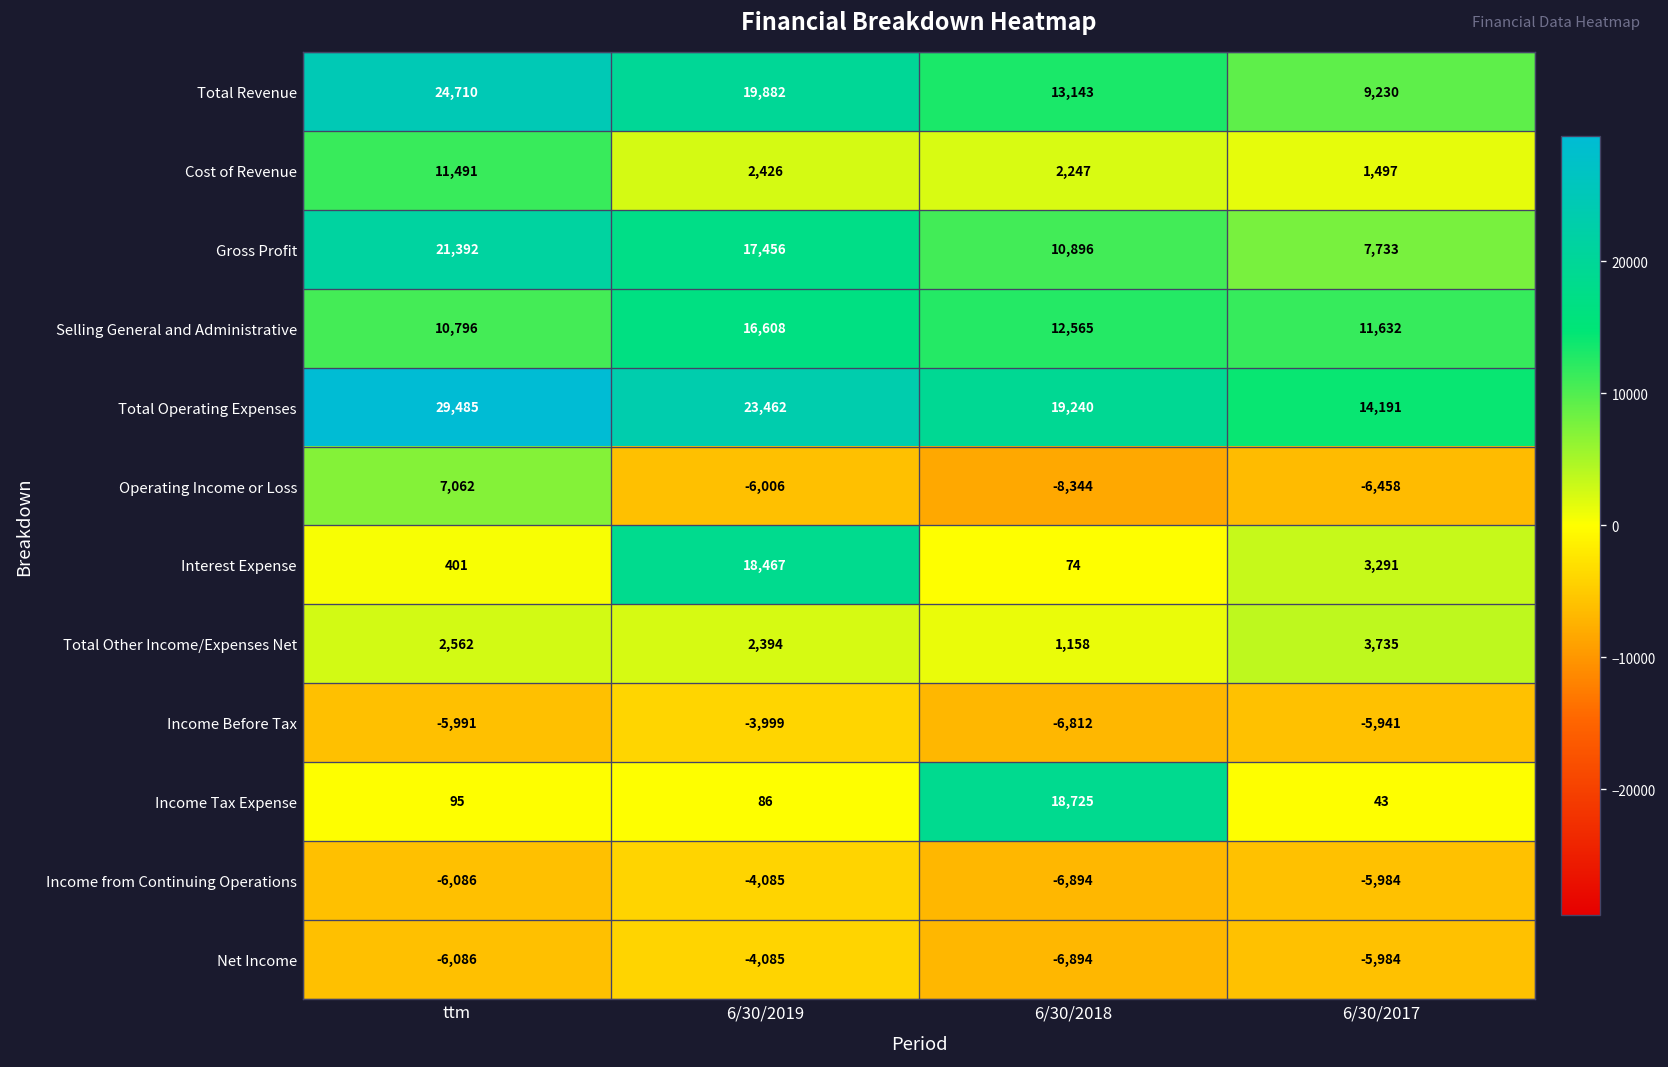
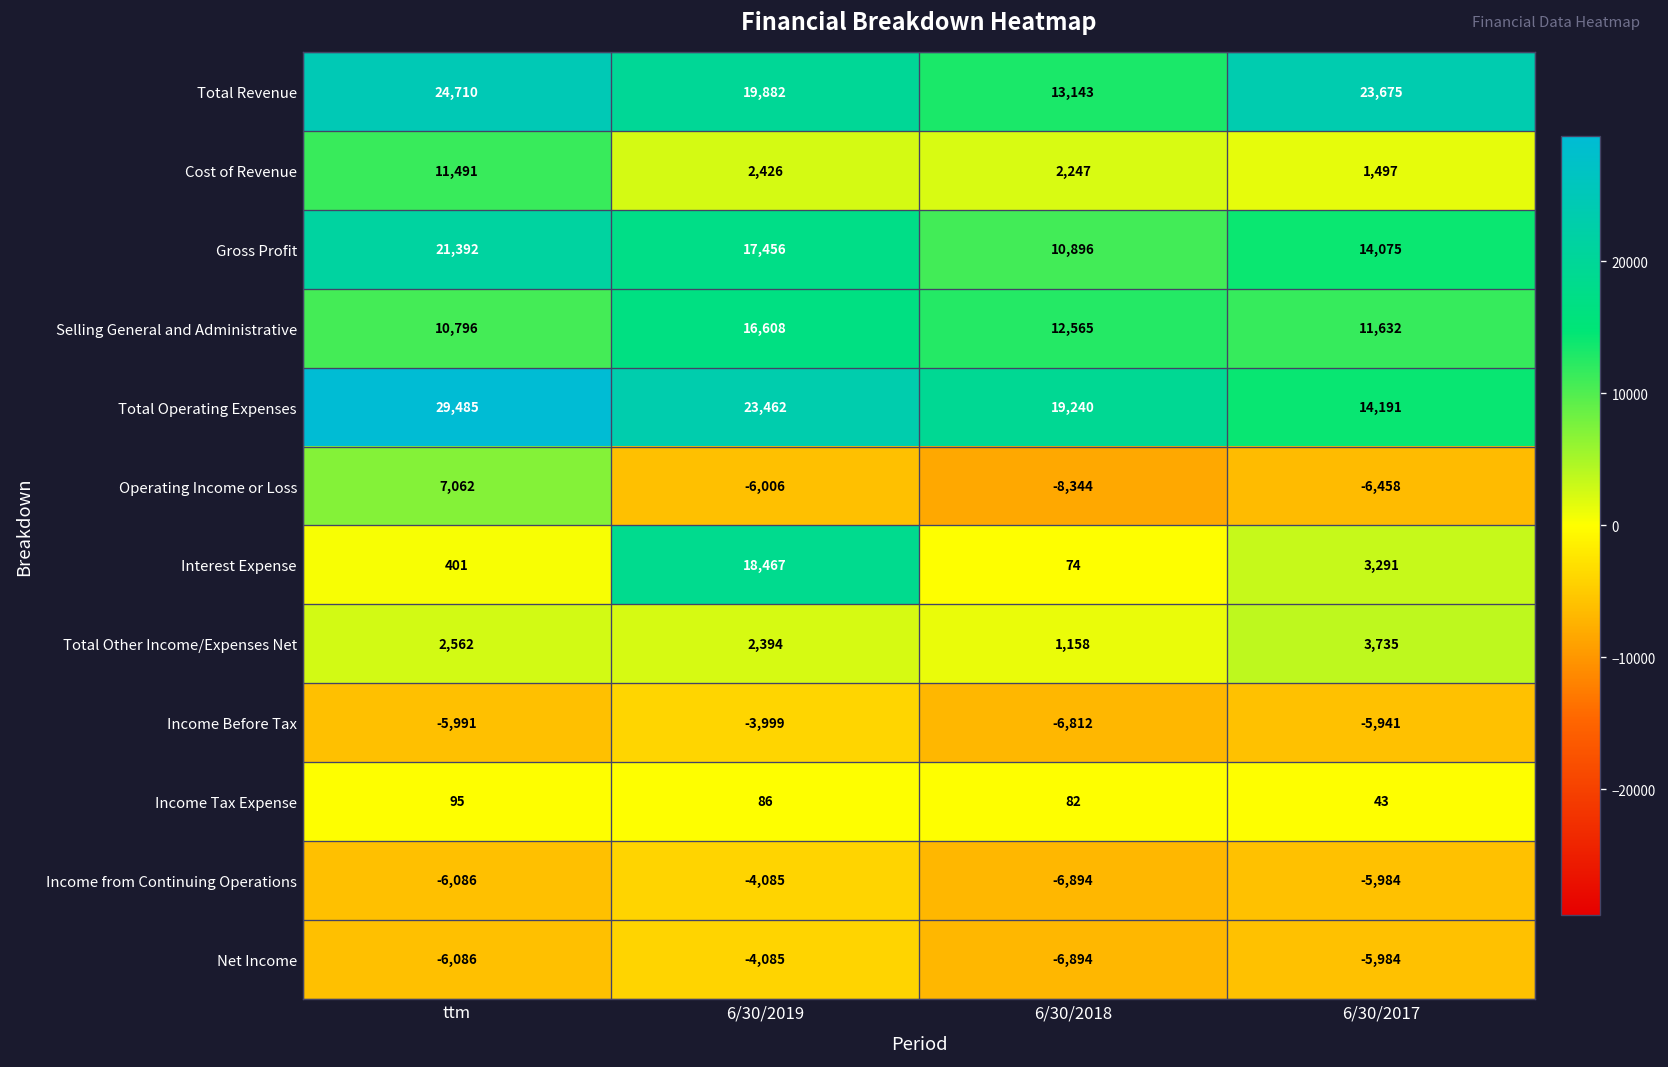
Total Revenue, 6/30/2017: 9,230 -> 23,675
Gross Profit, 6/30/2017: 7,733 -> 14,075
Income Tax Expense, 6/30/2018: 18,725 -> 82
